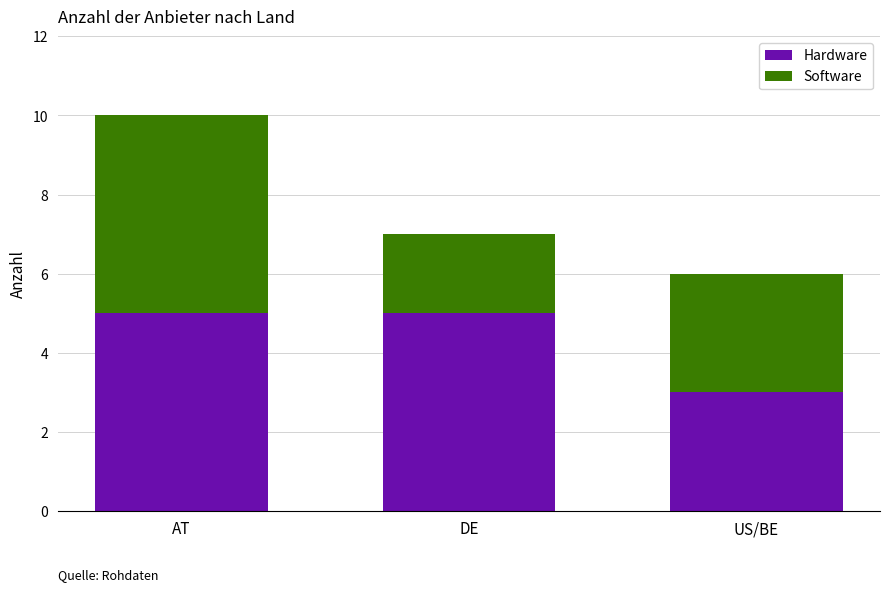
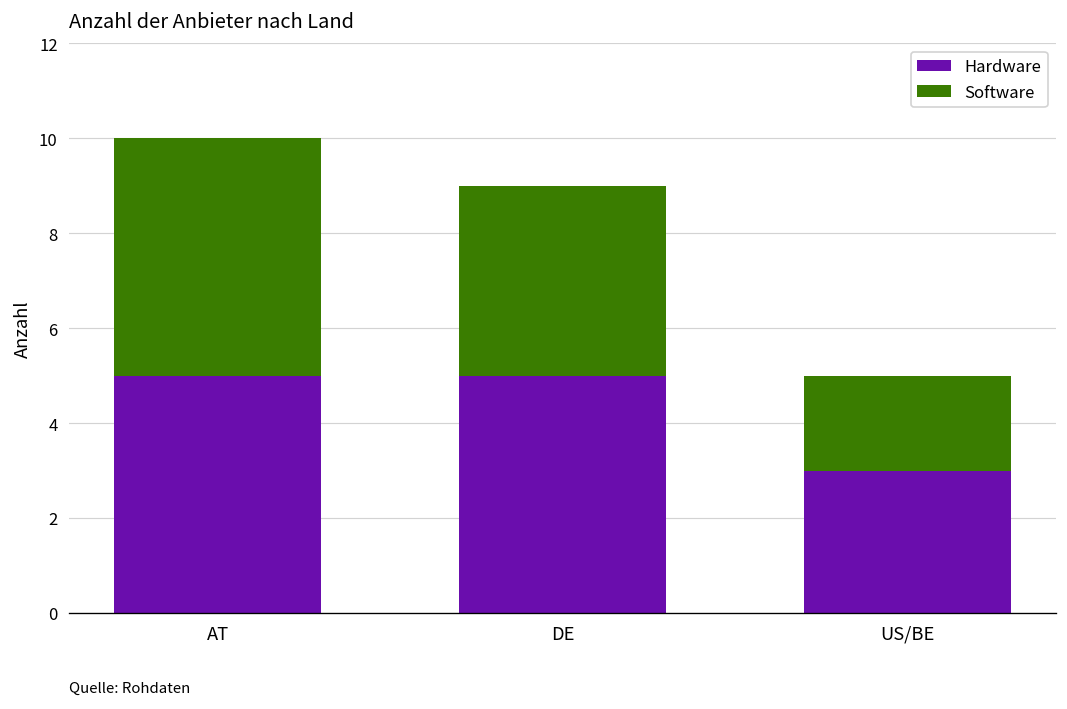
Software, DE: 2 -> 4
Software, US/BE: 3 -> 2
